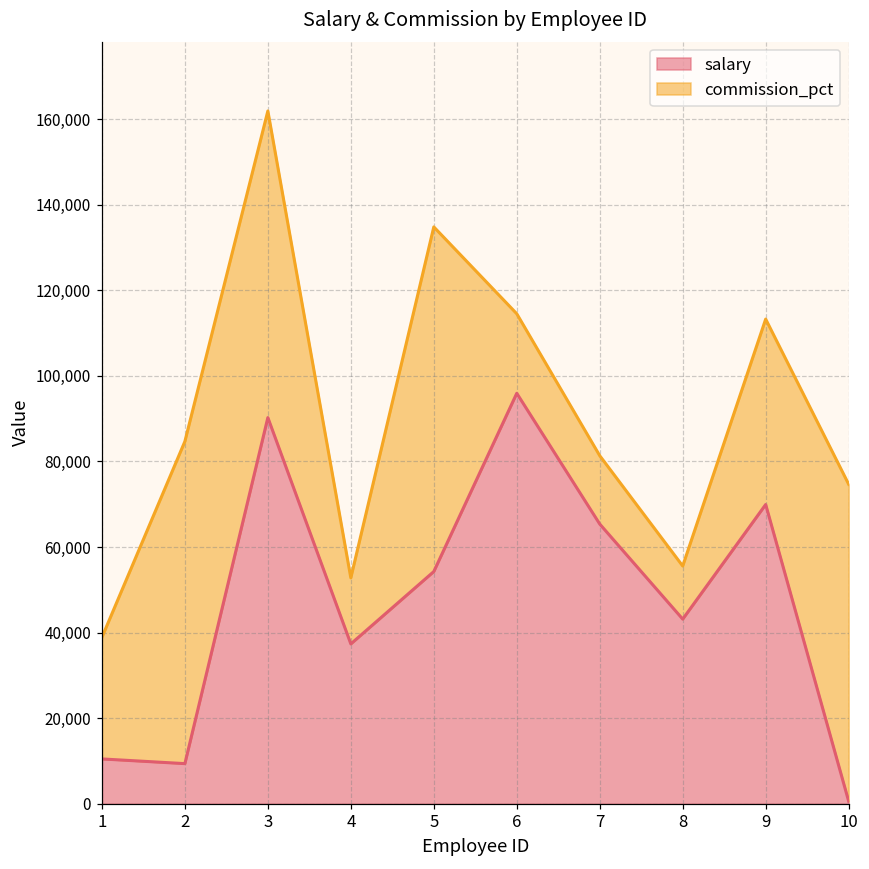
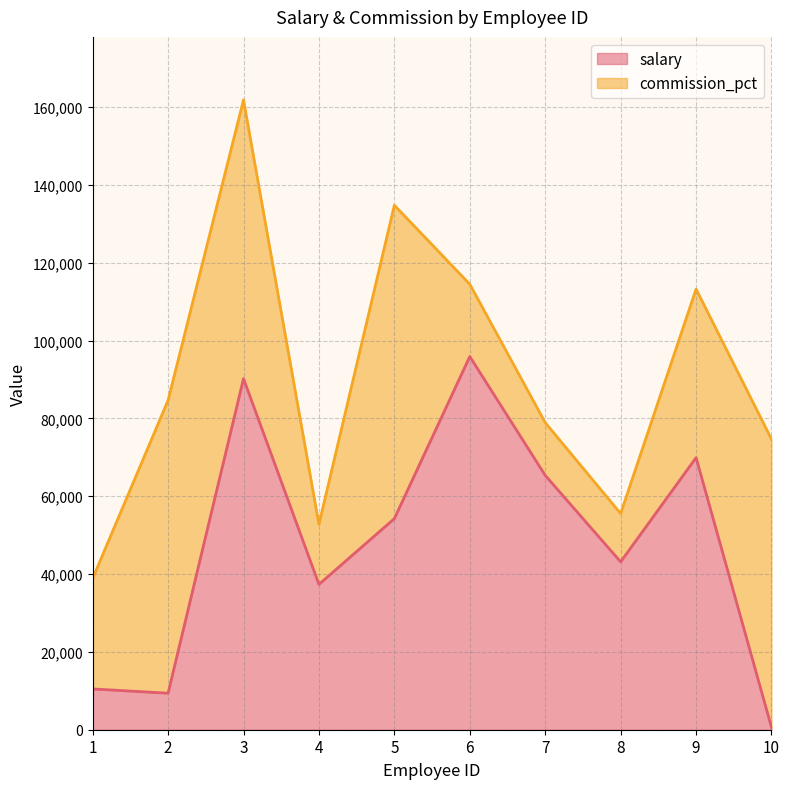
commission_pct, 7: 16,000 -> 14,000
